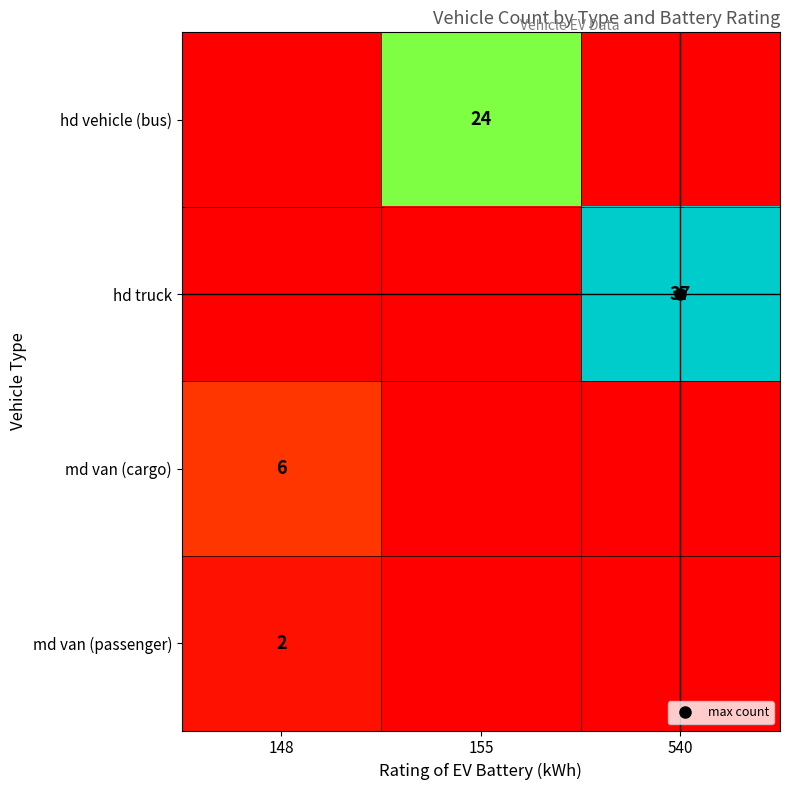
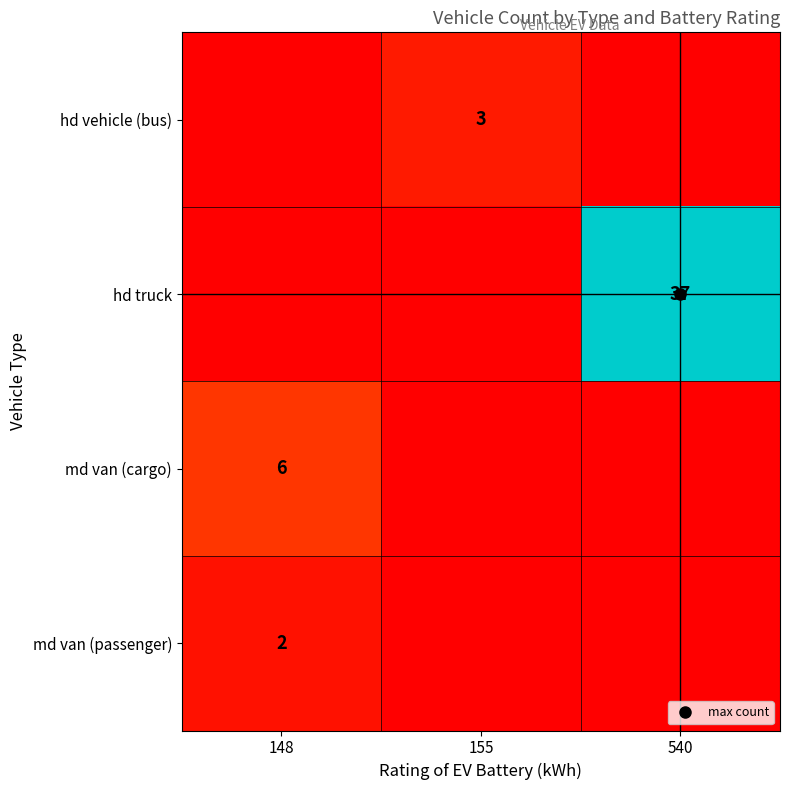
hd vehicle (bus), 155: 24 -> 3
